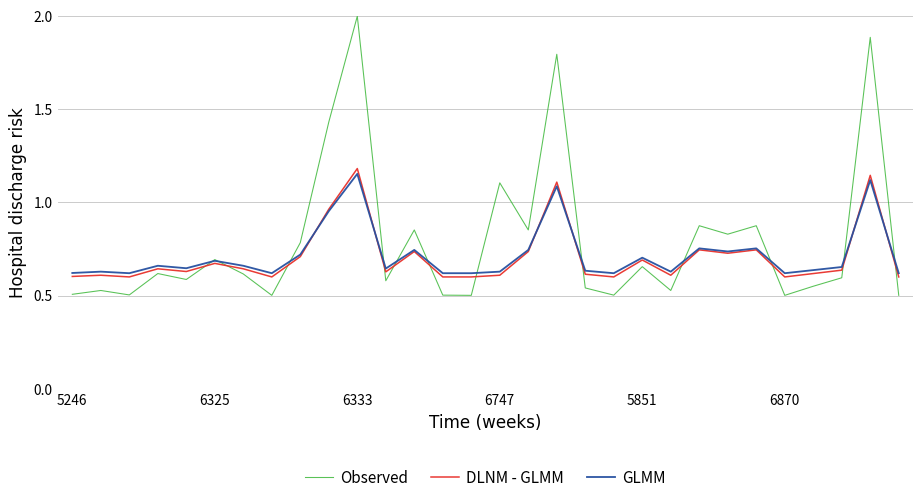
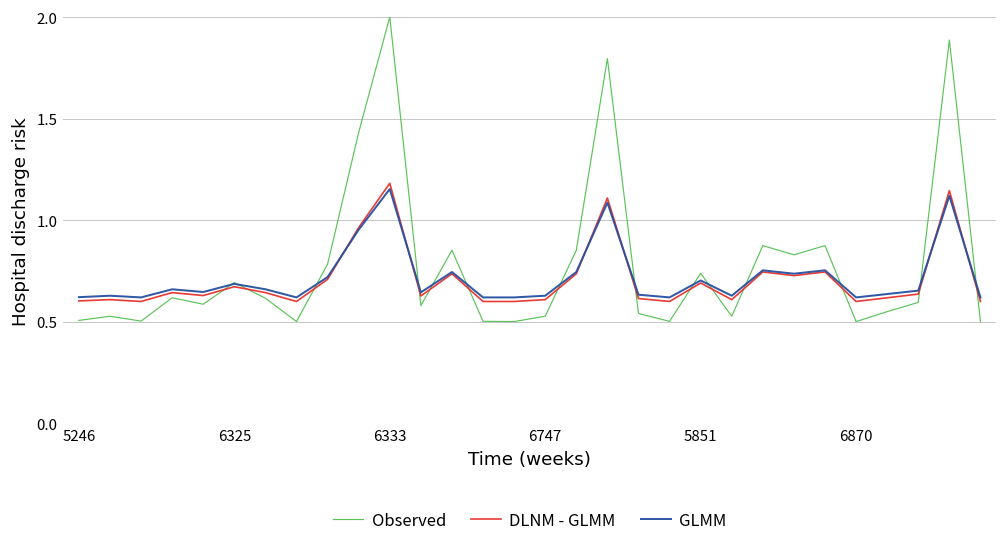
Observed, 6747: 1.11 -> 0.53
Observed, 5851: 0.66 -> 0.74
